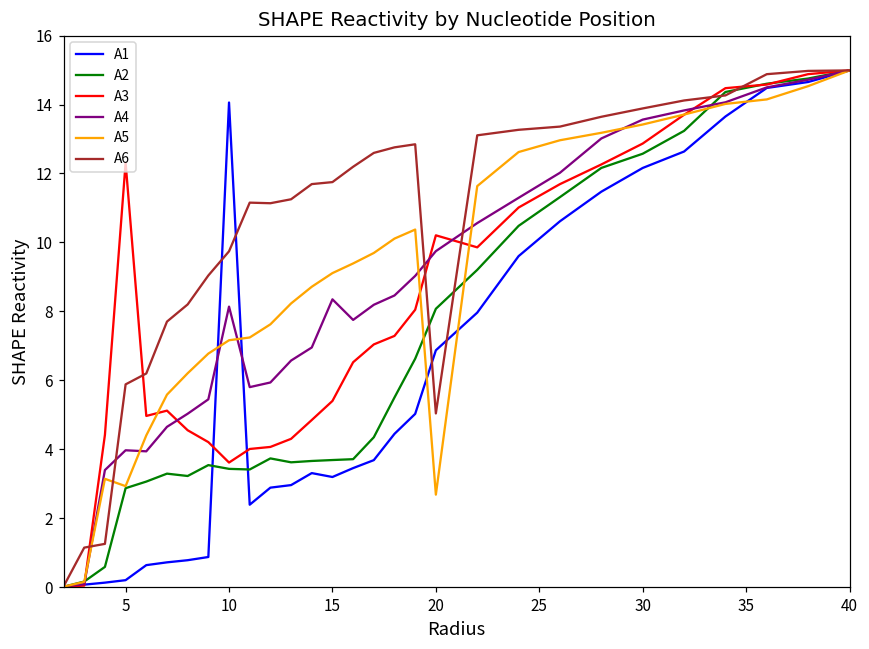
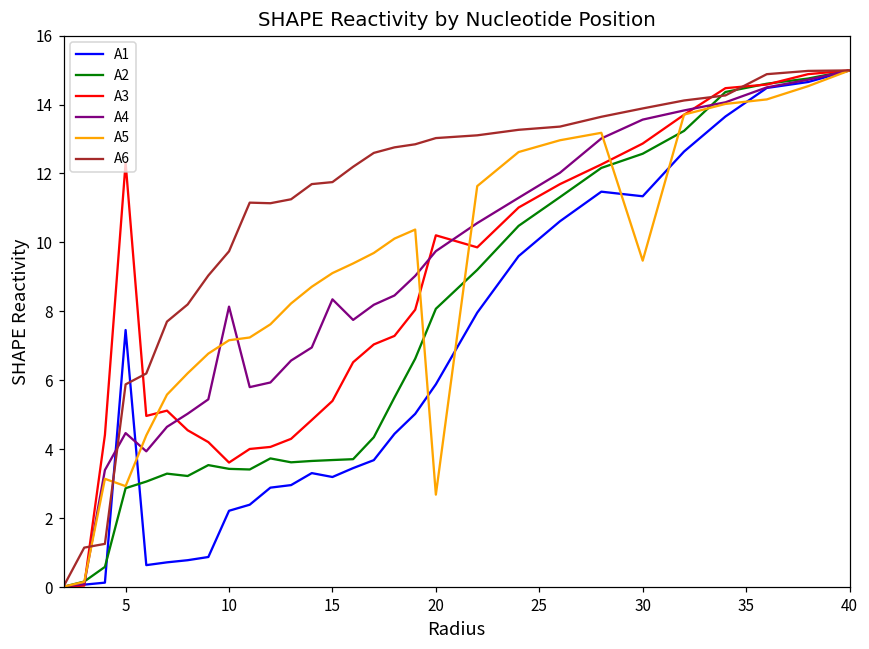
A1, 5: 0.2 -> 7.5
A4, 5: 4.0 -> 4.5
A1, 10: 14.1 -> 2.2
A1, 20: 6.9 -> 5.9
A6, 20: 5.0 -> 13.0
A1, 30: 12.2 -> 11.3
A5, 30: 13.4 -> 9.5
